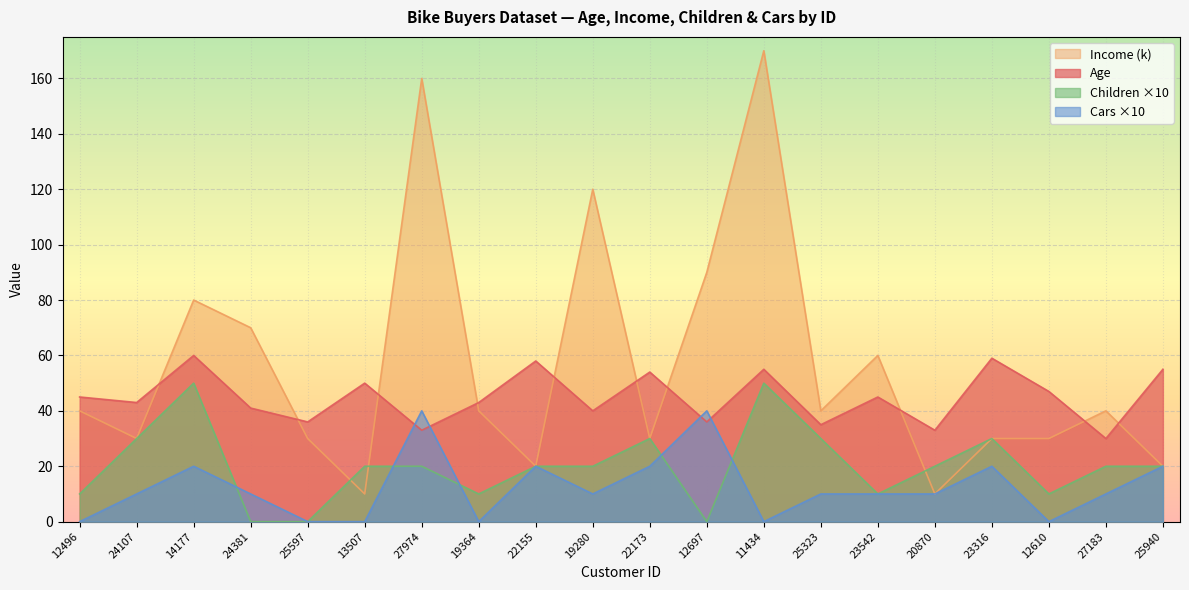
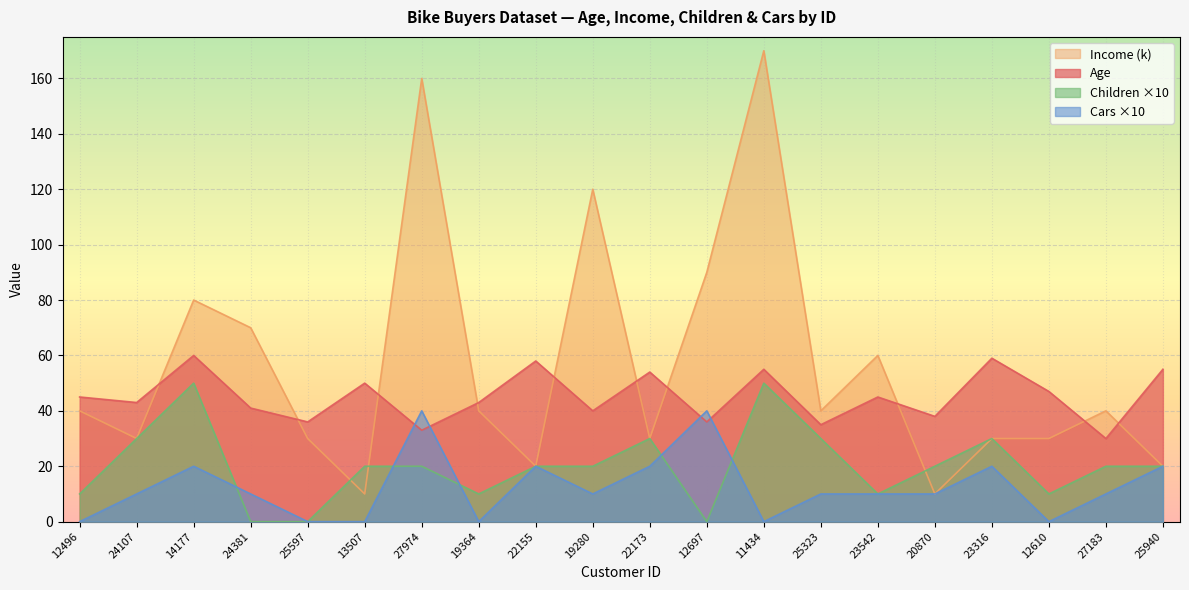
Age, 20870: 33 -> 38
